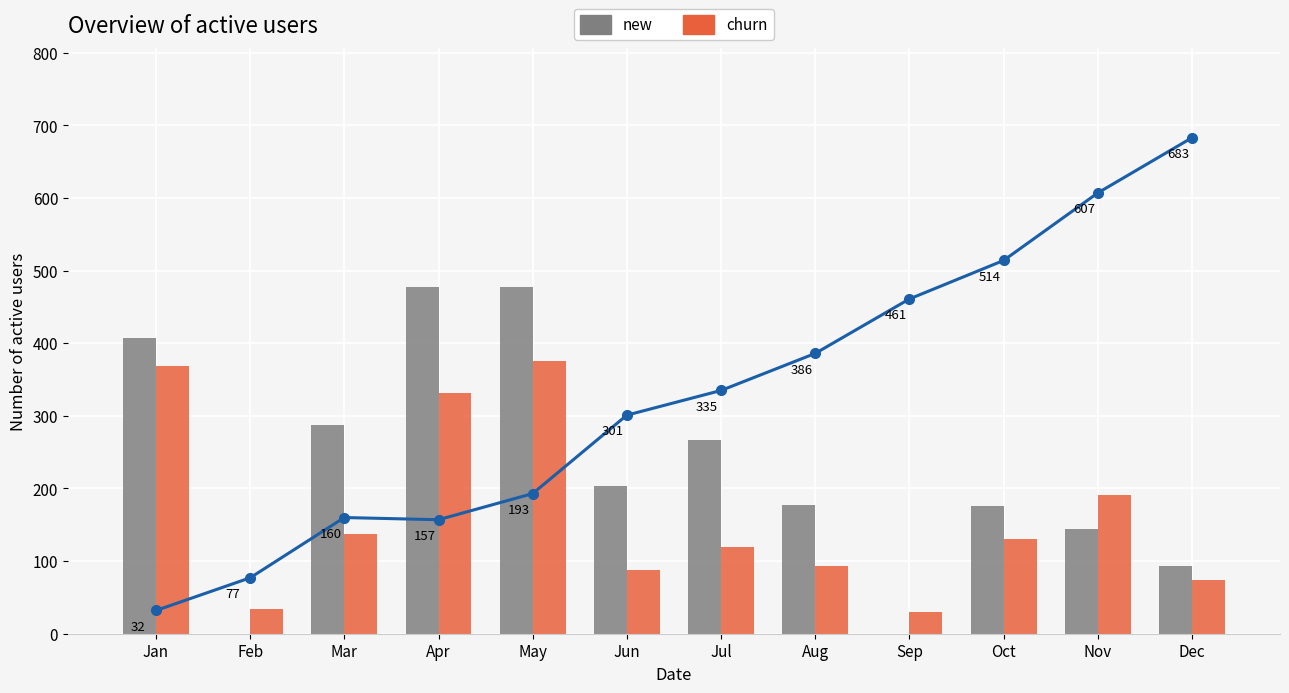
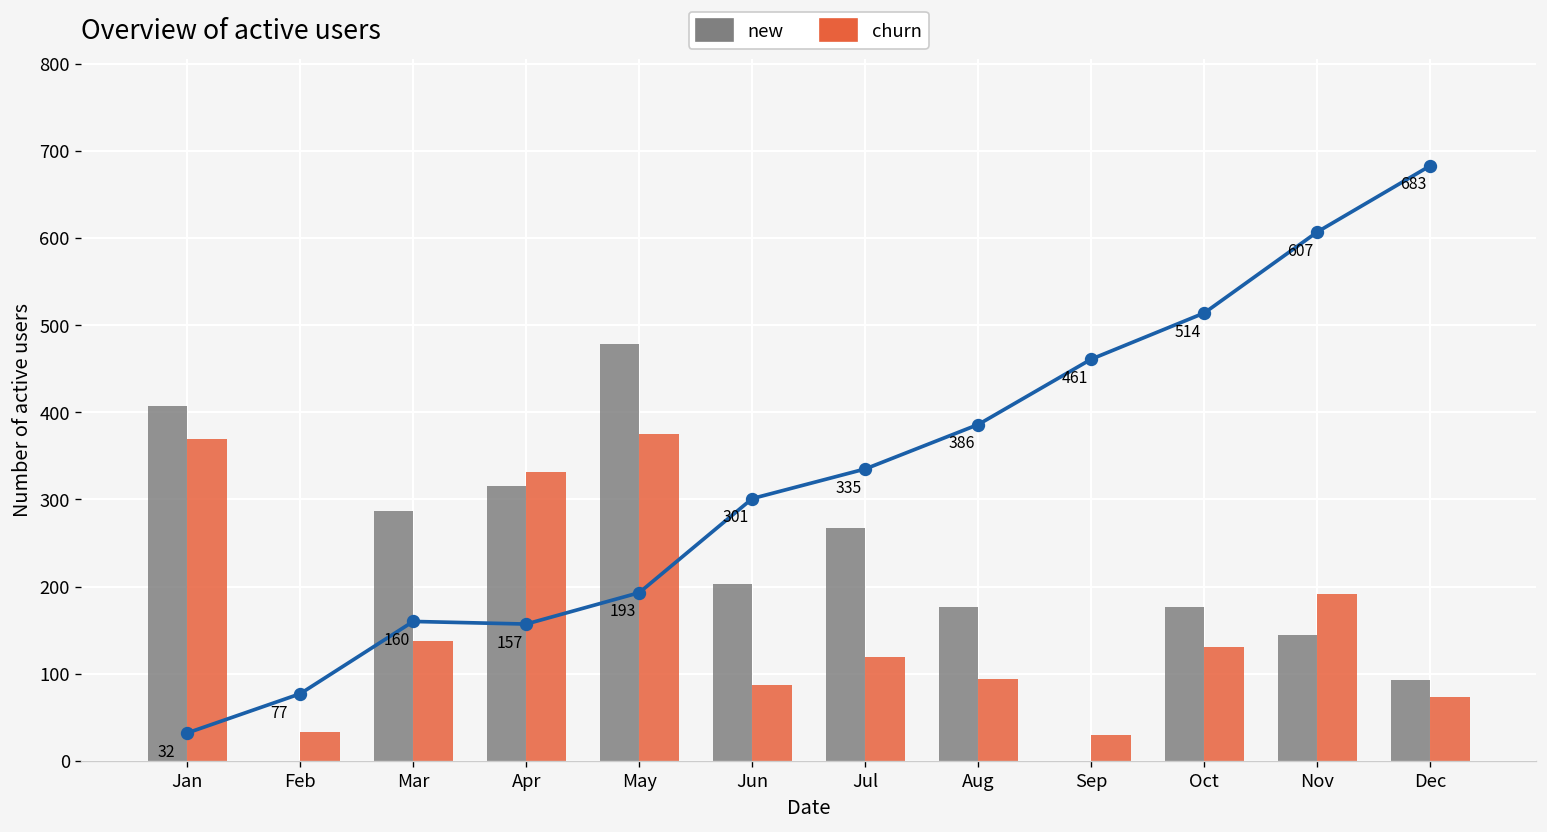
new, Apr: 480 -> 320
